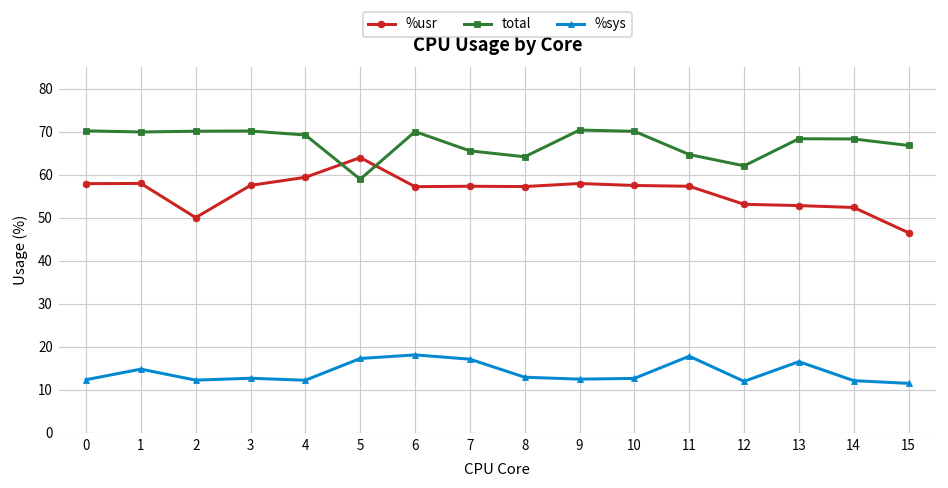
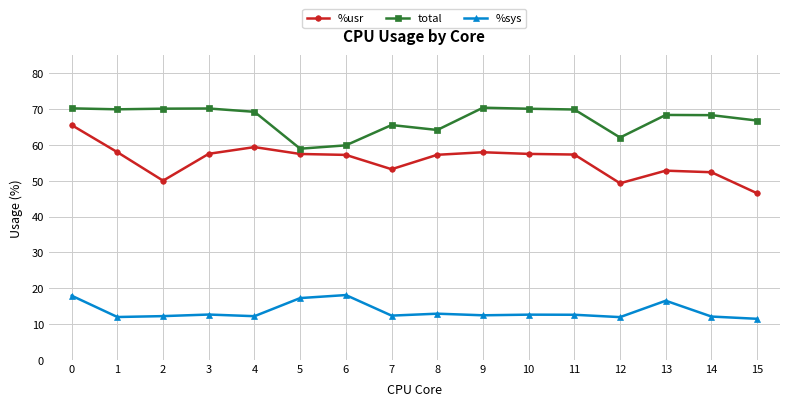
%usr, 0: 58 -> 66
%sys, 0: 12 -> 18
%sys, 1: 15 -> 12
%usr, 5: 64 -> 57
total, 6: 70 -> 60
%usr, 7: 57 -> 53
%sys, 7: 17 -> 12
total, 11: 65 -> 70
%sys, 11: 18 -> 13
%usr, 12: 53 -> 49
